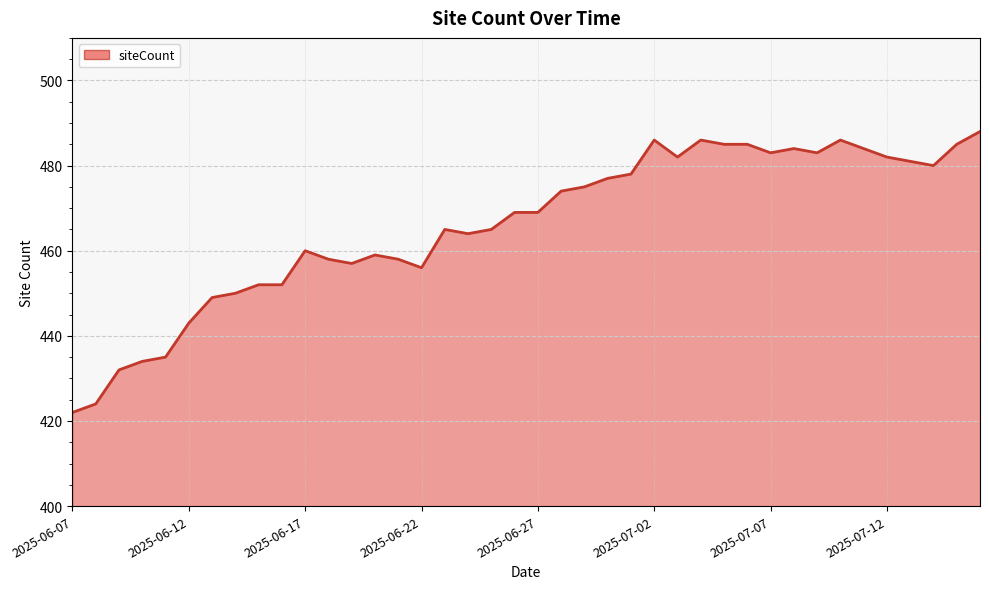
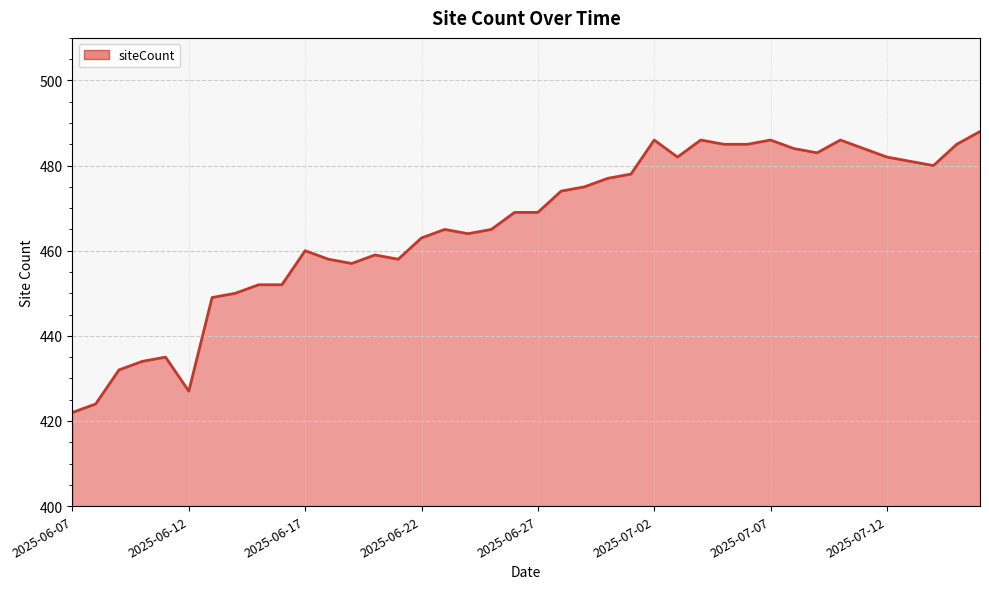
2025-06-12: 443 -> 427
2025-06-22: 456 -> 463
2025-07-07: 483 -> 486
